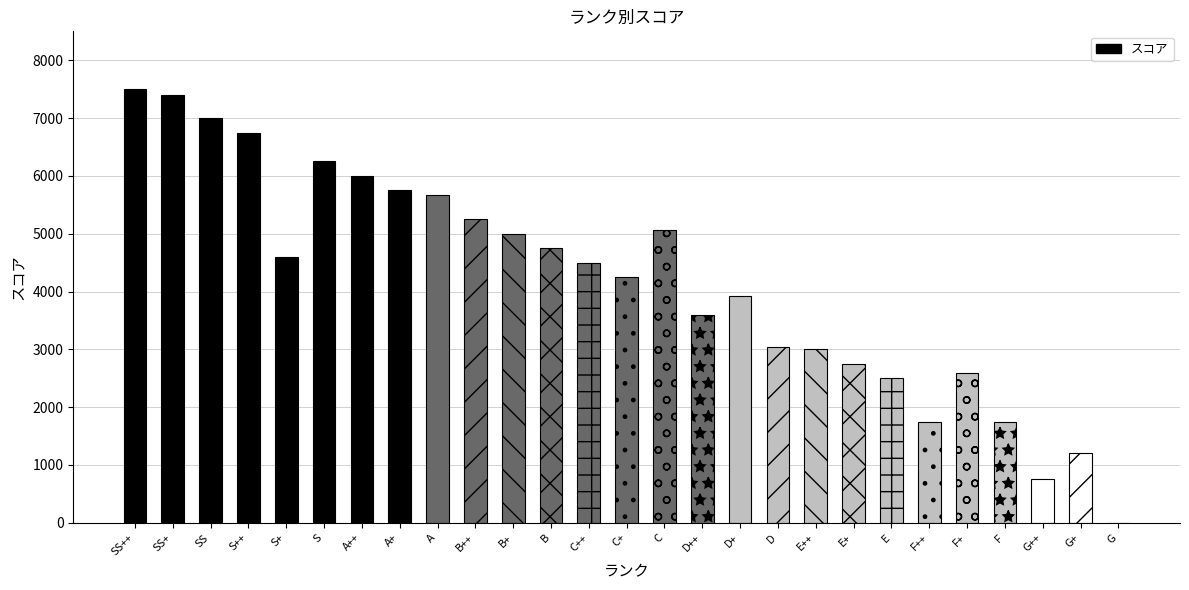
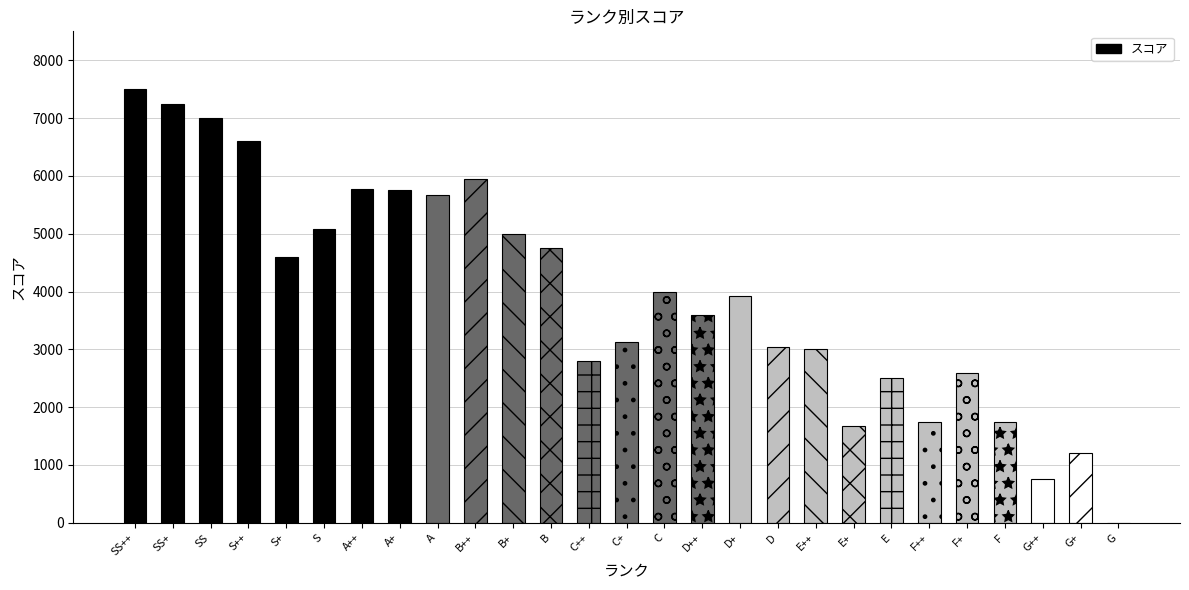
SS+: 7400 -> 7300
S++: 6800 -> 6600
S: 6300 -> 5100
A++: 6000 -> 5800
B++: 5300 -> 6000
C++: 4500 -> 2800
C+: 4300 -> 3100
C: 5100 -> 4000
E+: 2800 -> 1700
